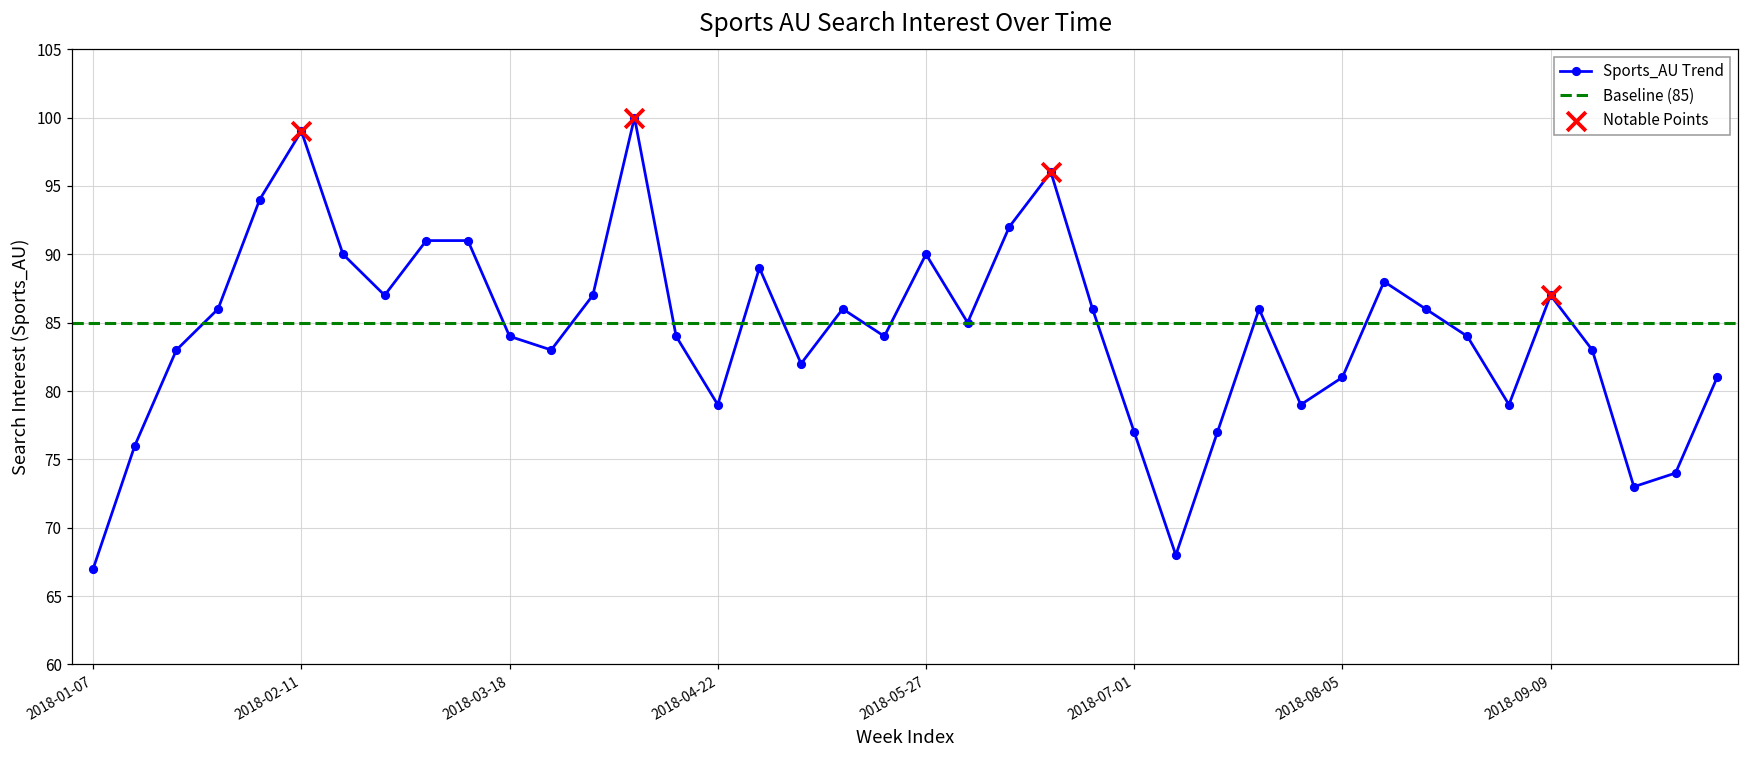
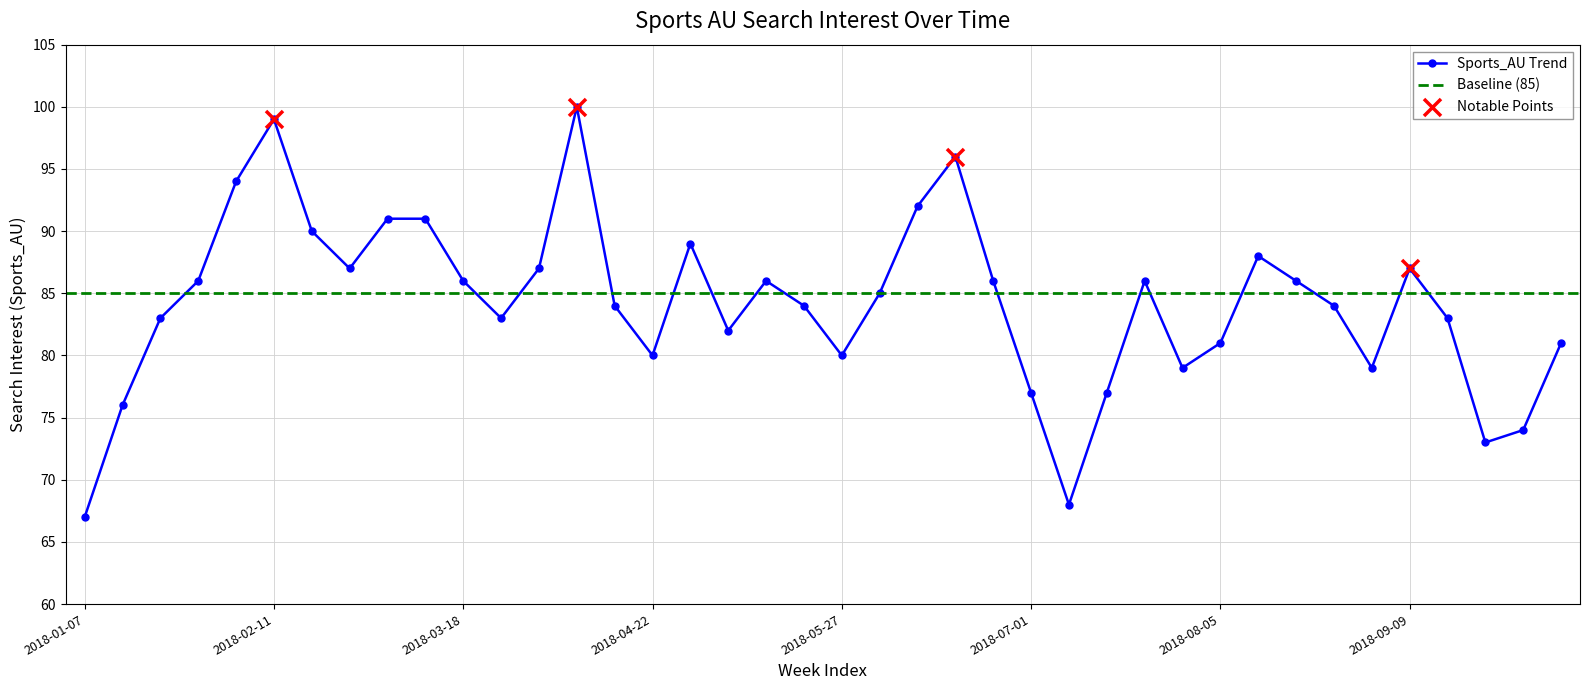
Sports_AU Trend, 2018-03-18: 84 -> 86
Sports_AU Trend, 2018-04-22: 79 -> 80
Sports_AU Trend, 2018-05-27: 90 -> 80
